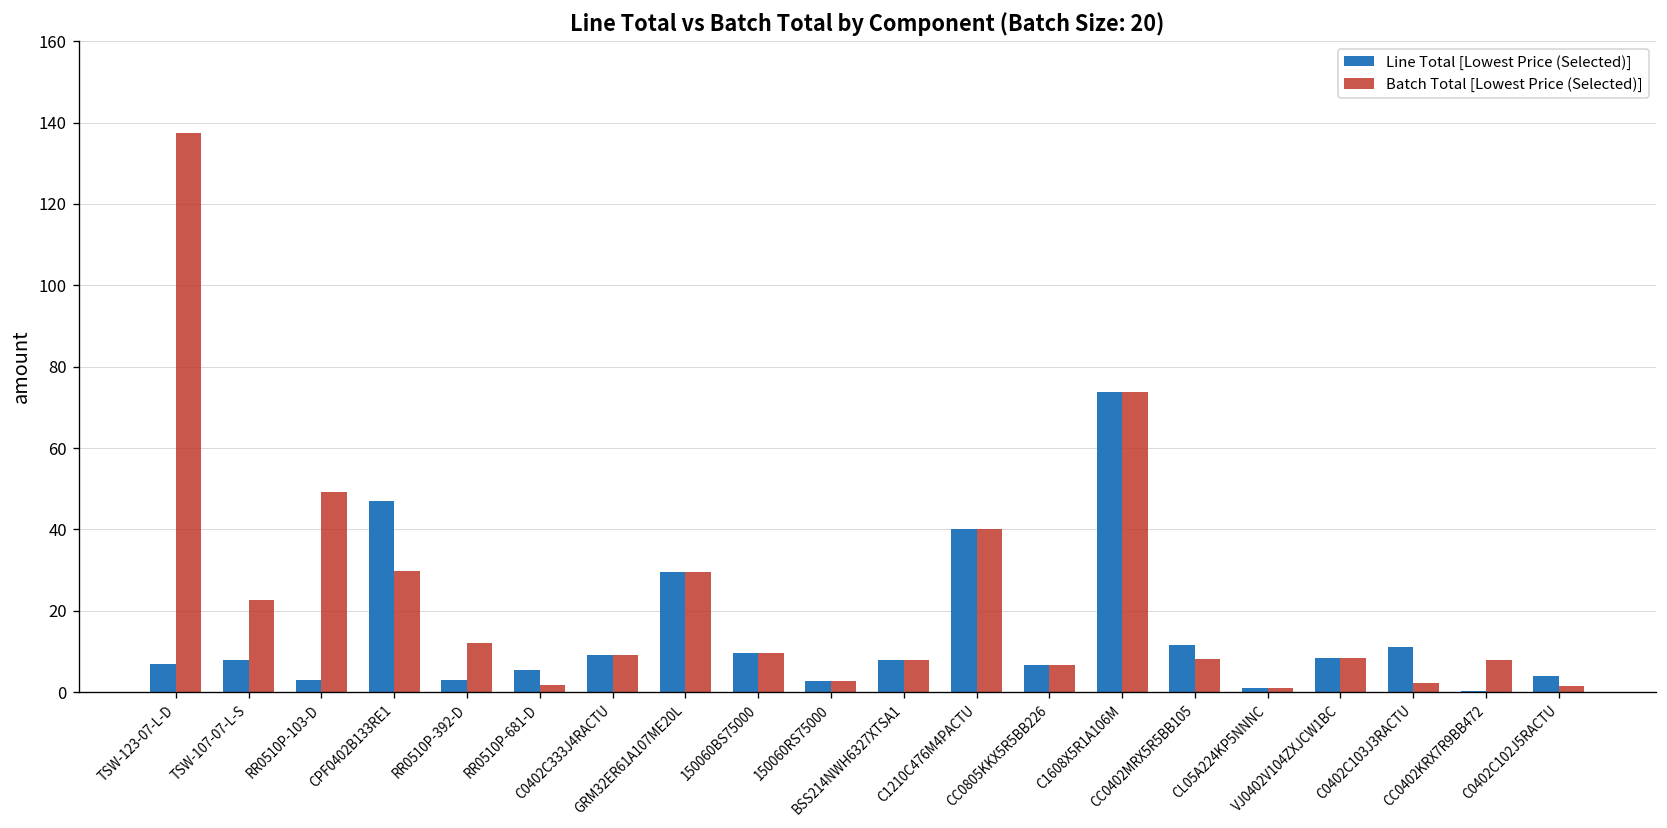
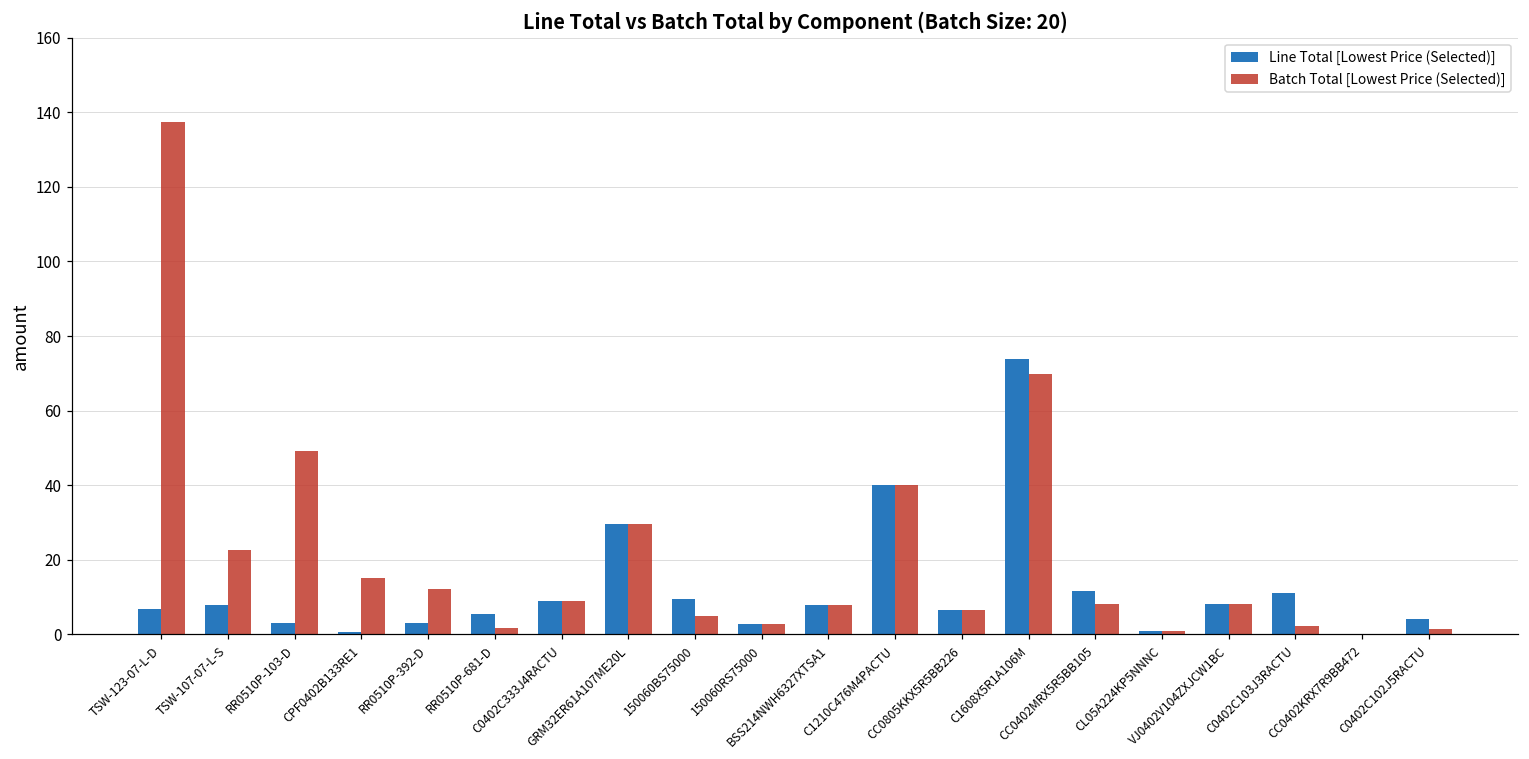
Line Total [Lowest Price (Selected)], CPF0402B133RE1: 47 -> 1
Batch Total [Lowest Price (Selected)], CPF0402B133RE1: 30 -> 15
Batch Total [Lowest Price (Selected)], 150060BS75000: 10 -> 5
Batch Total [Lowest Price (Selected)], C1608X5R1A106M: 74 -> 70
Batch Total [Lowest Price (Selected)], CC0402KRX7R9BB472: 8 -> 0
